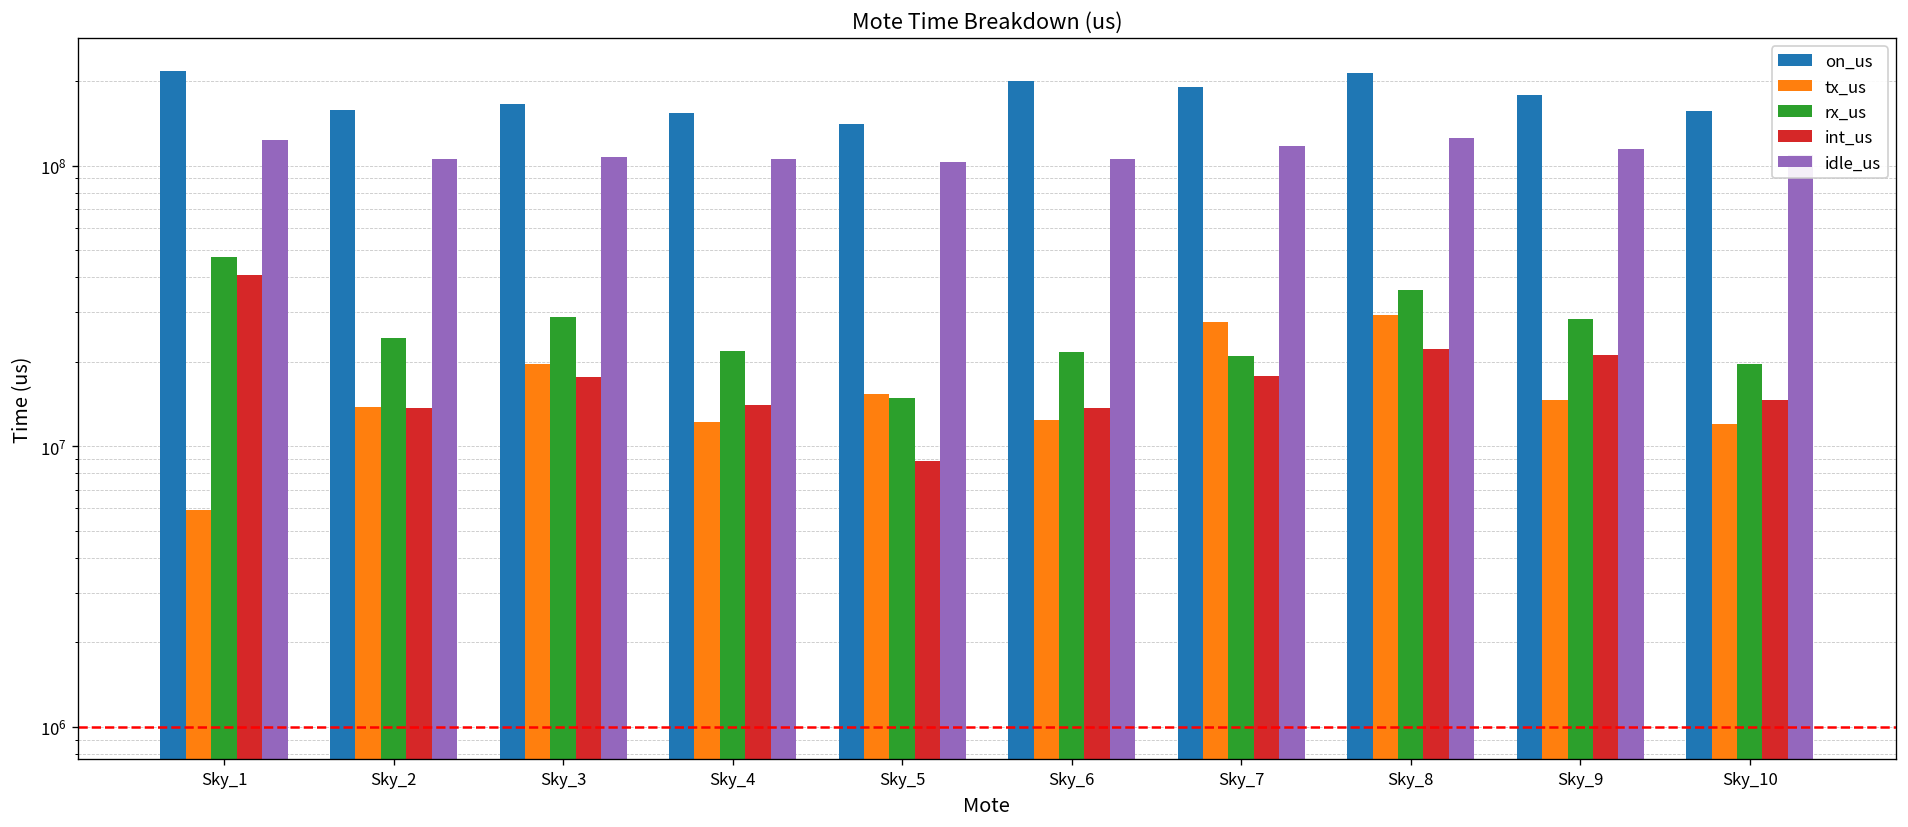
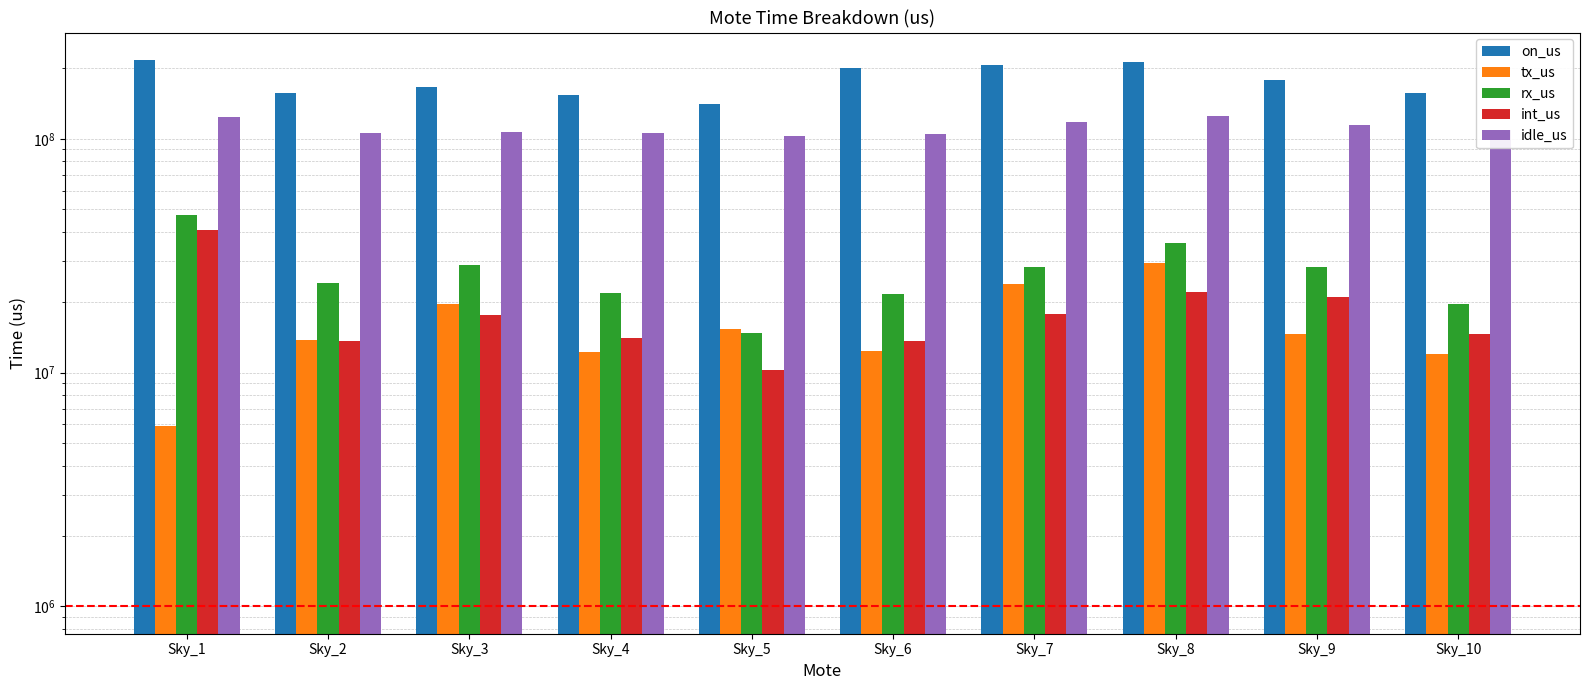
int_us, Sky_5: 8800000 -> 10000000
on_us, Sky_7: 190000000 -> 210000000
tx_us, Sky_7: 28000000 -> 24000000
rx_us, Sky_7: 21000000 -> 28000000
